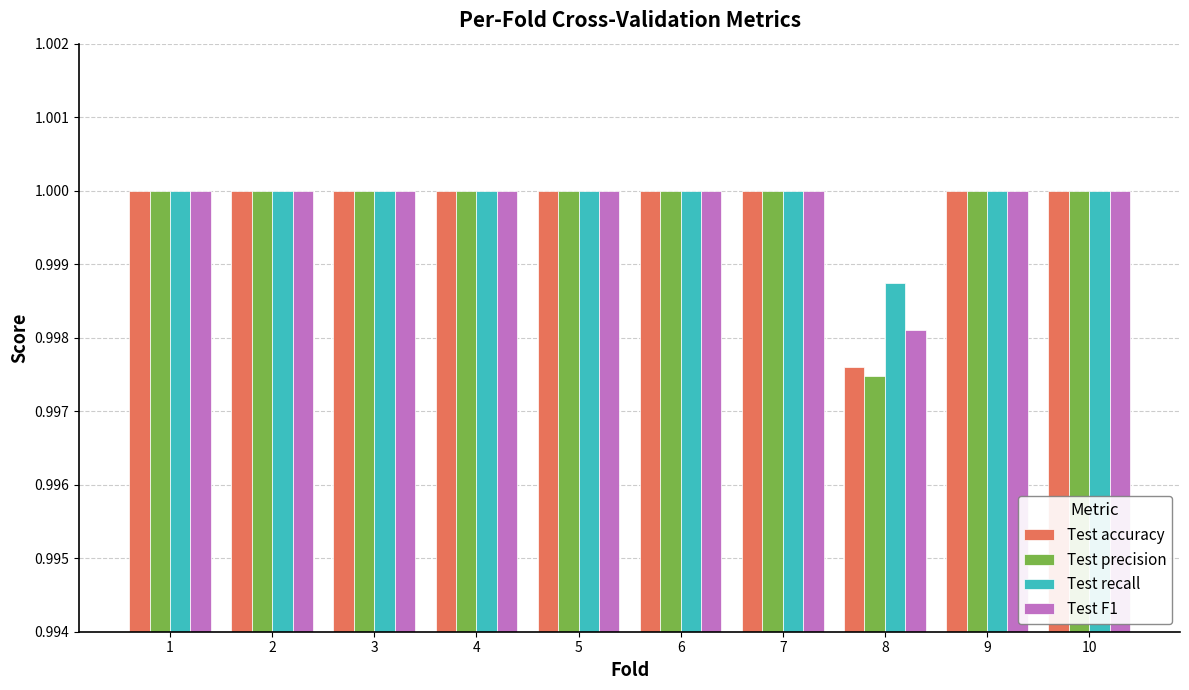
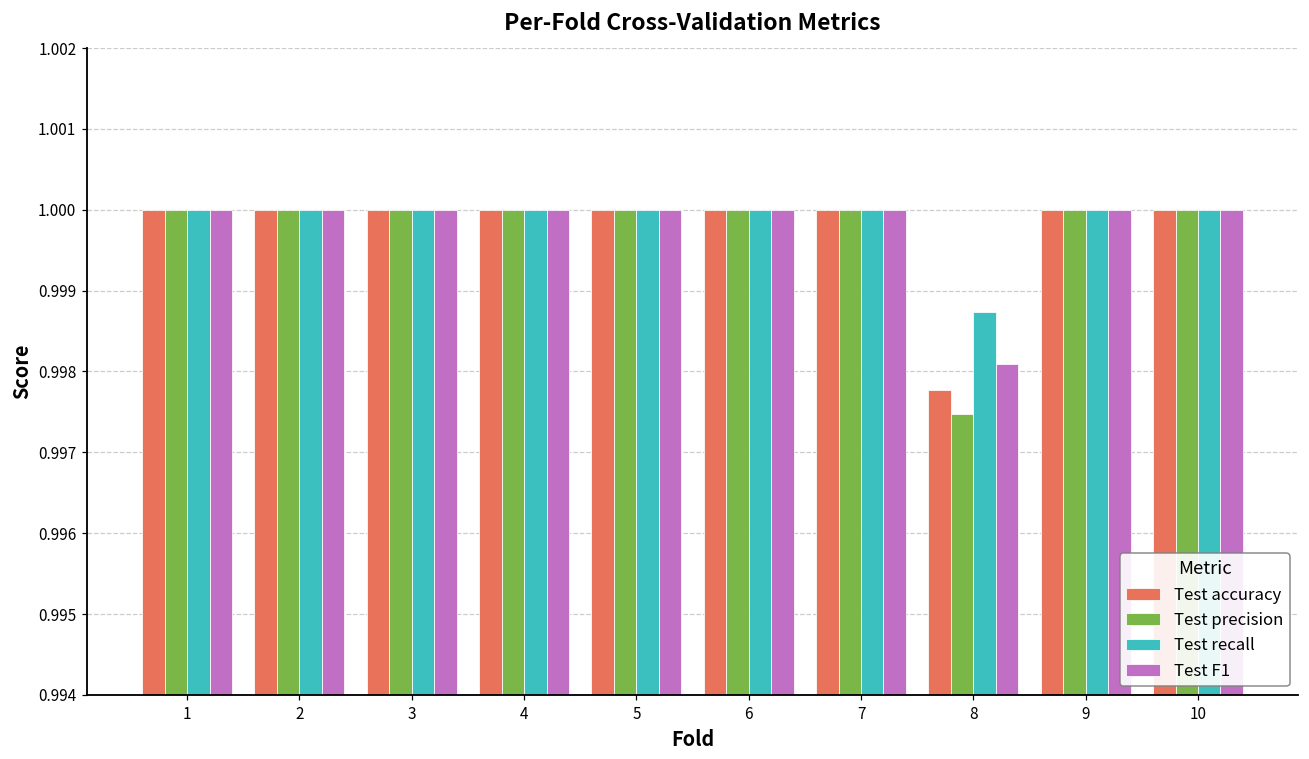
Test accuracy, 8: 0.9976 -> 0.9978
